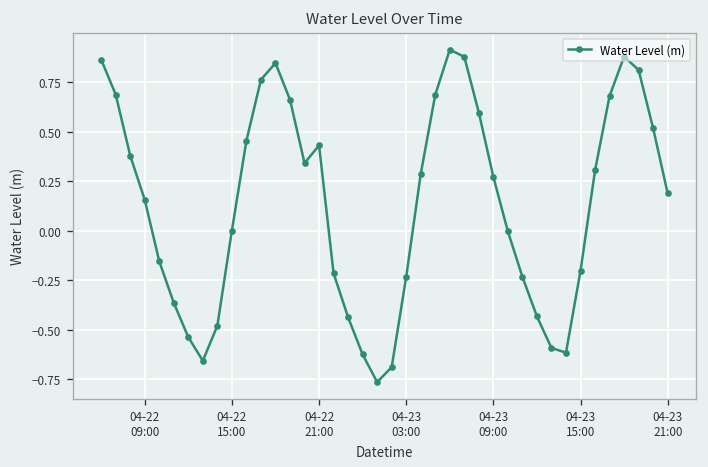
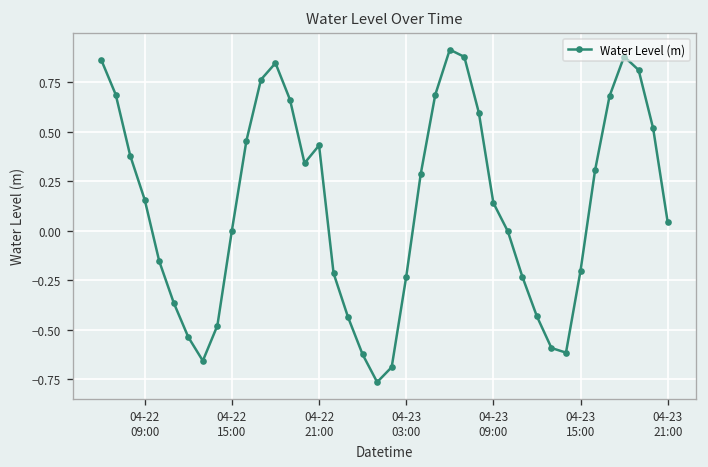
04-23 09:00: 0.27 -> 0.14
04-23 21:00: 0.19 -> 0.04
